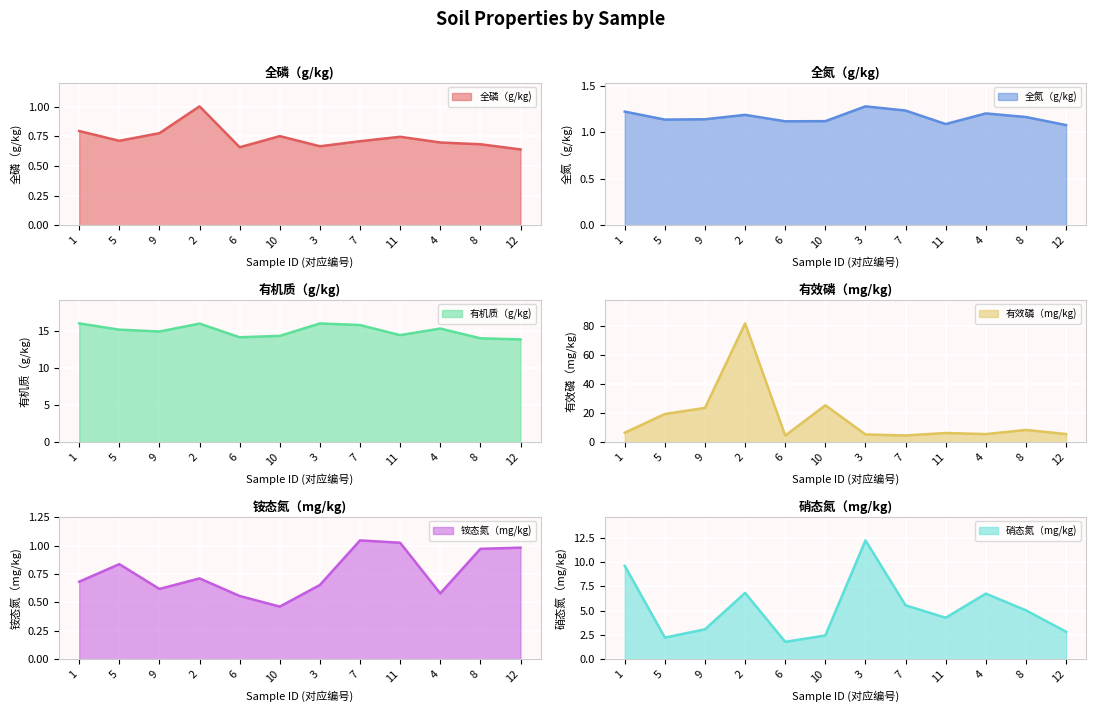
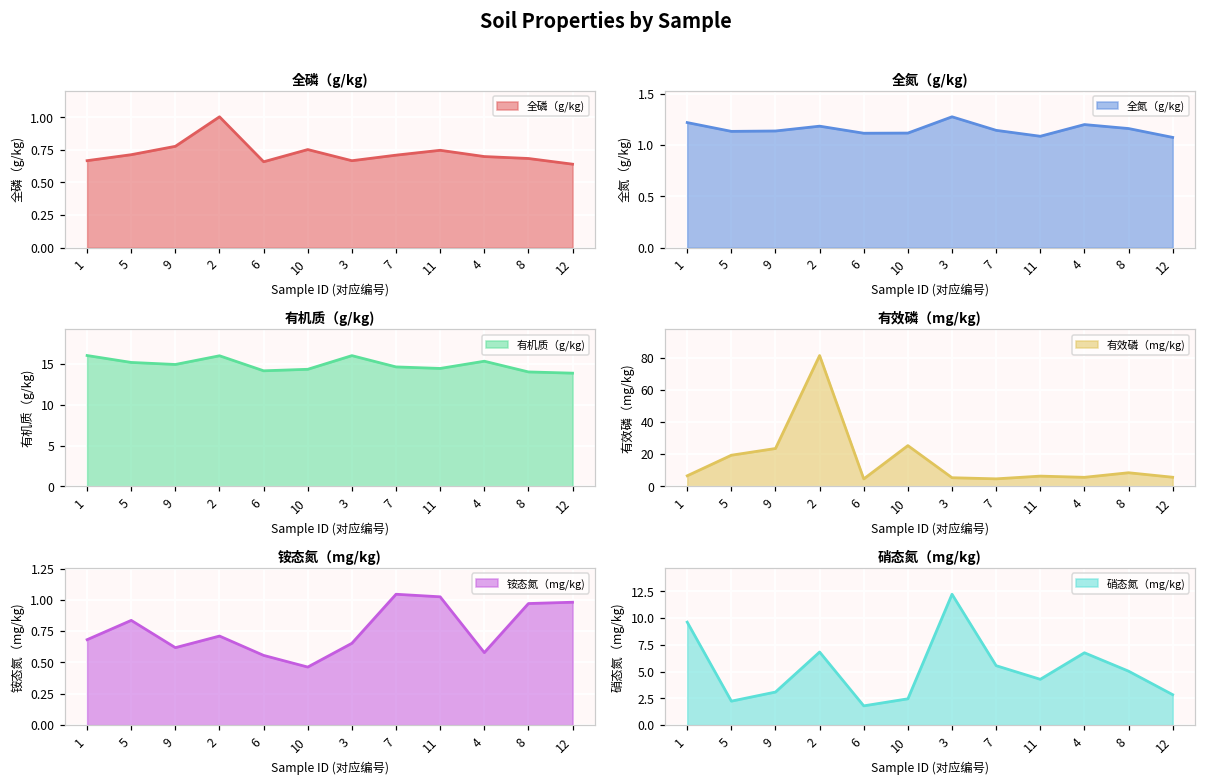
全磷（g/kg), 1: 0.80 -> 0.67
全氮（g/kg), 7: 1.2 -> 1.1
有机质（g/kg), 7: 16 -> 15
